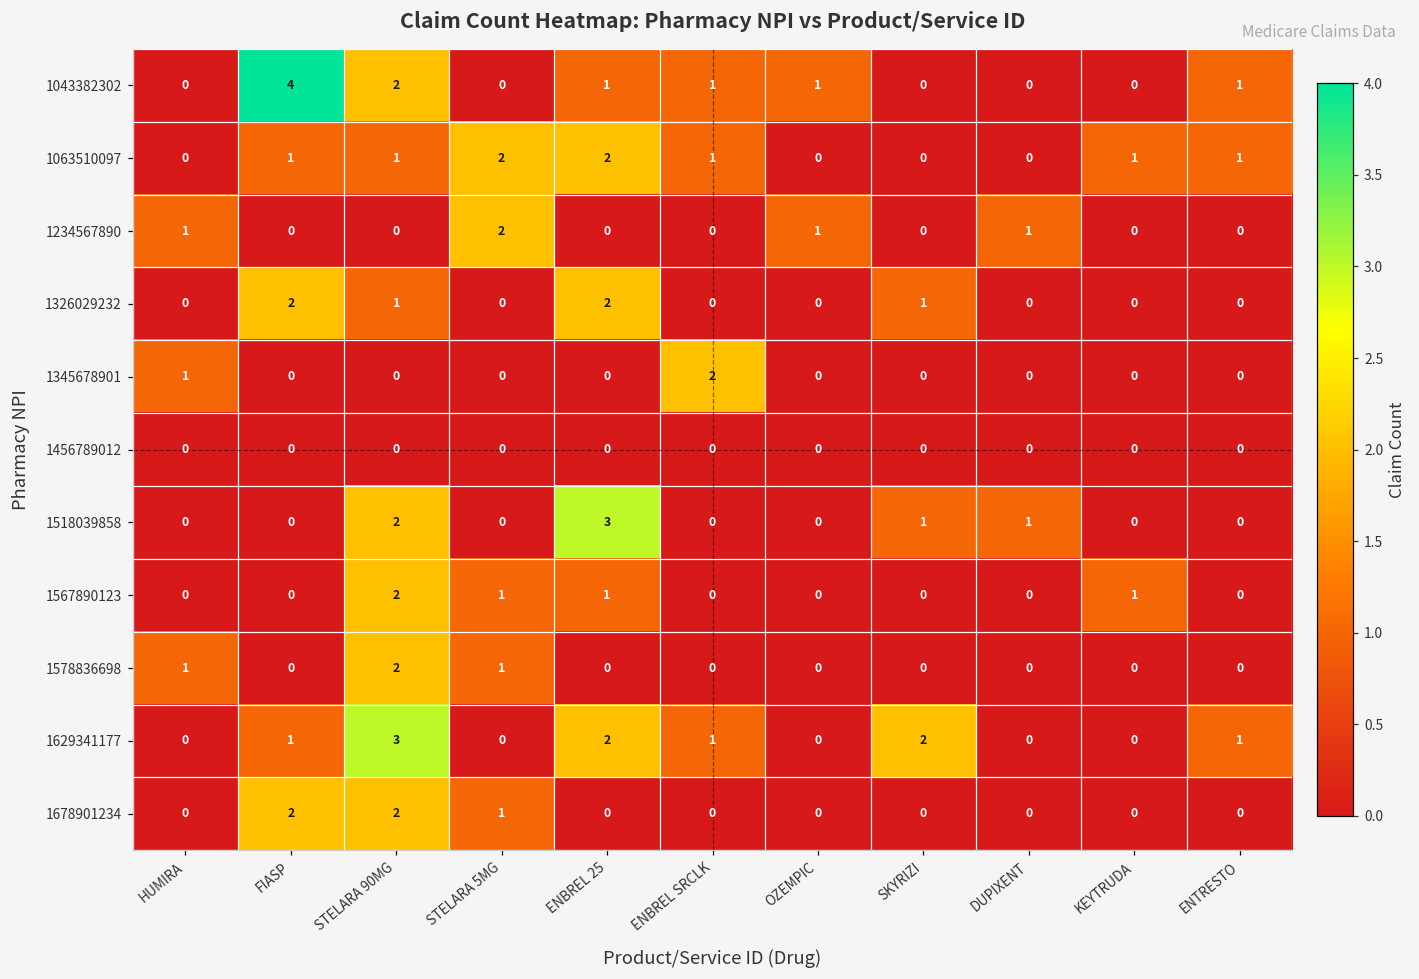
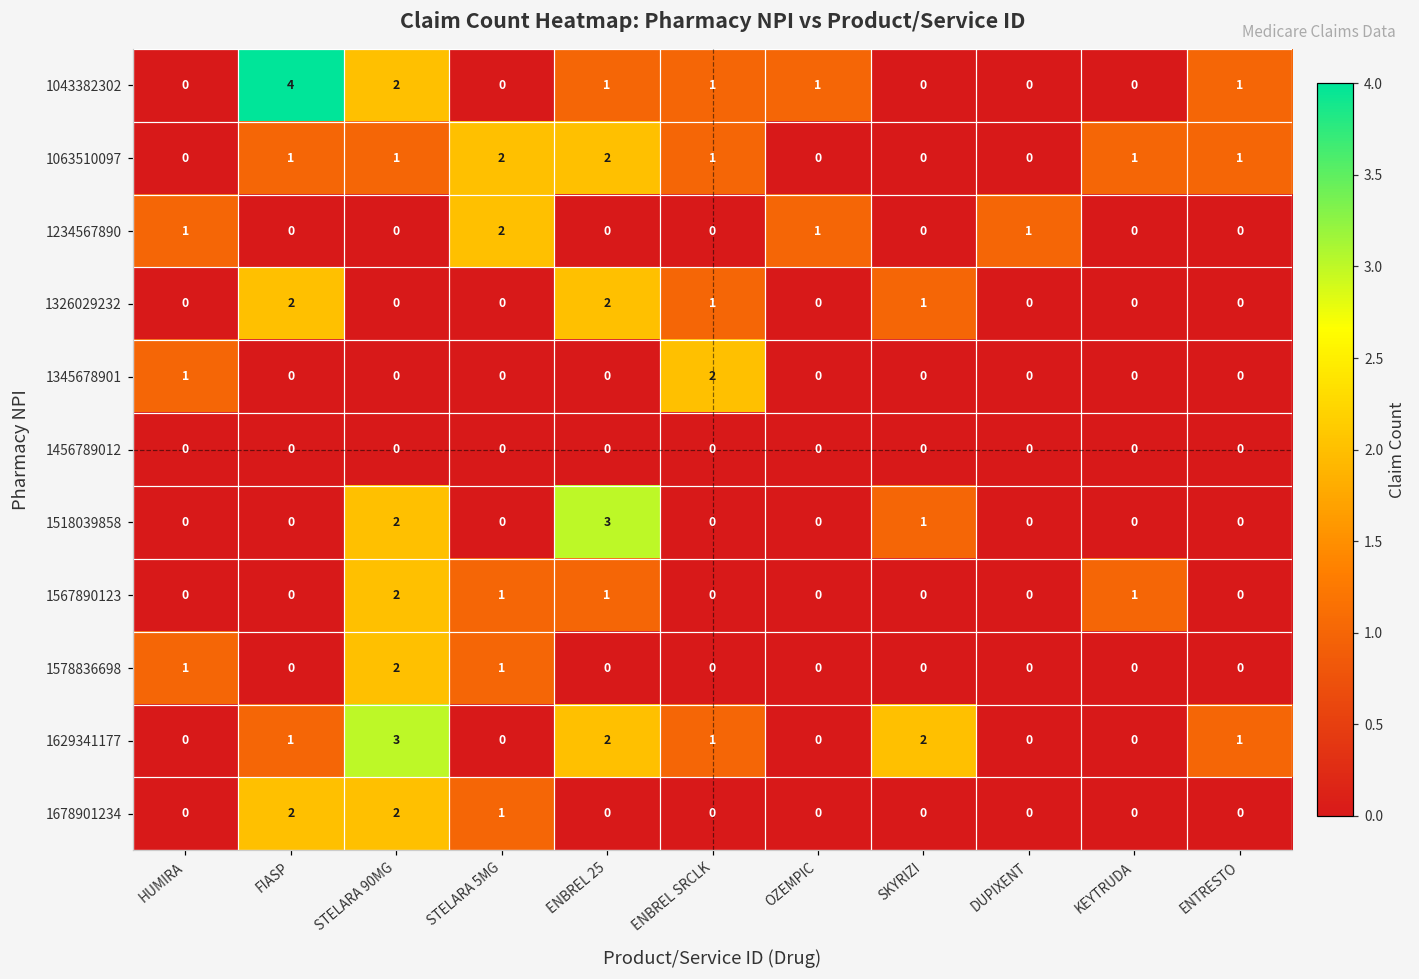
1326029232, STELARA 90MG: 1 -> 0
1326029232, ENBREL SRCLK: 0 -> 1
1518039858, DUPIXENT: 1 -> 0
